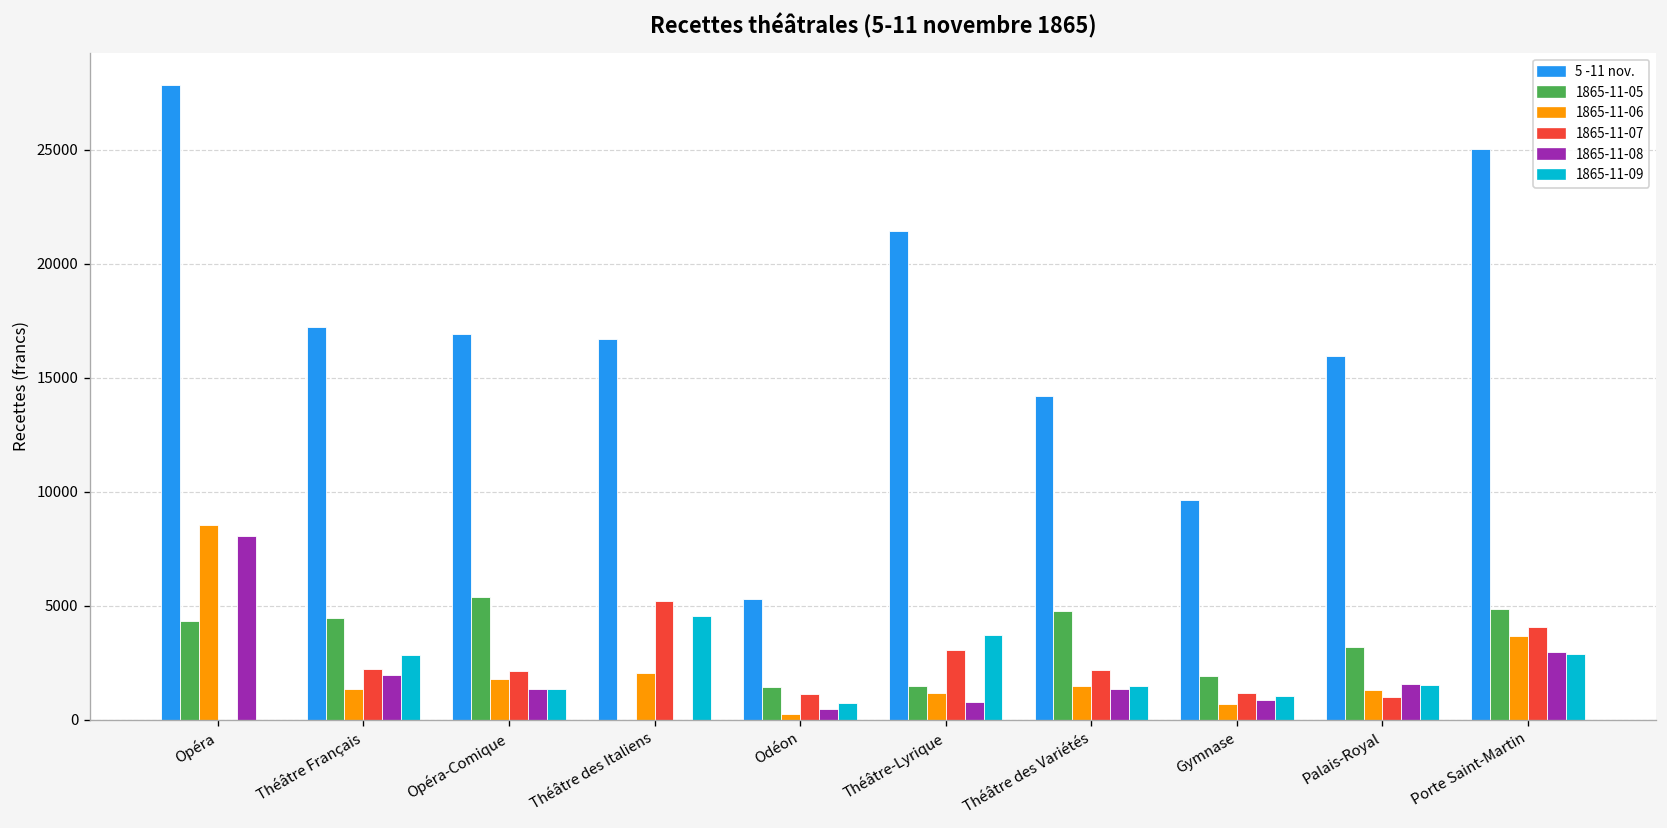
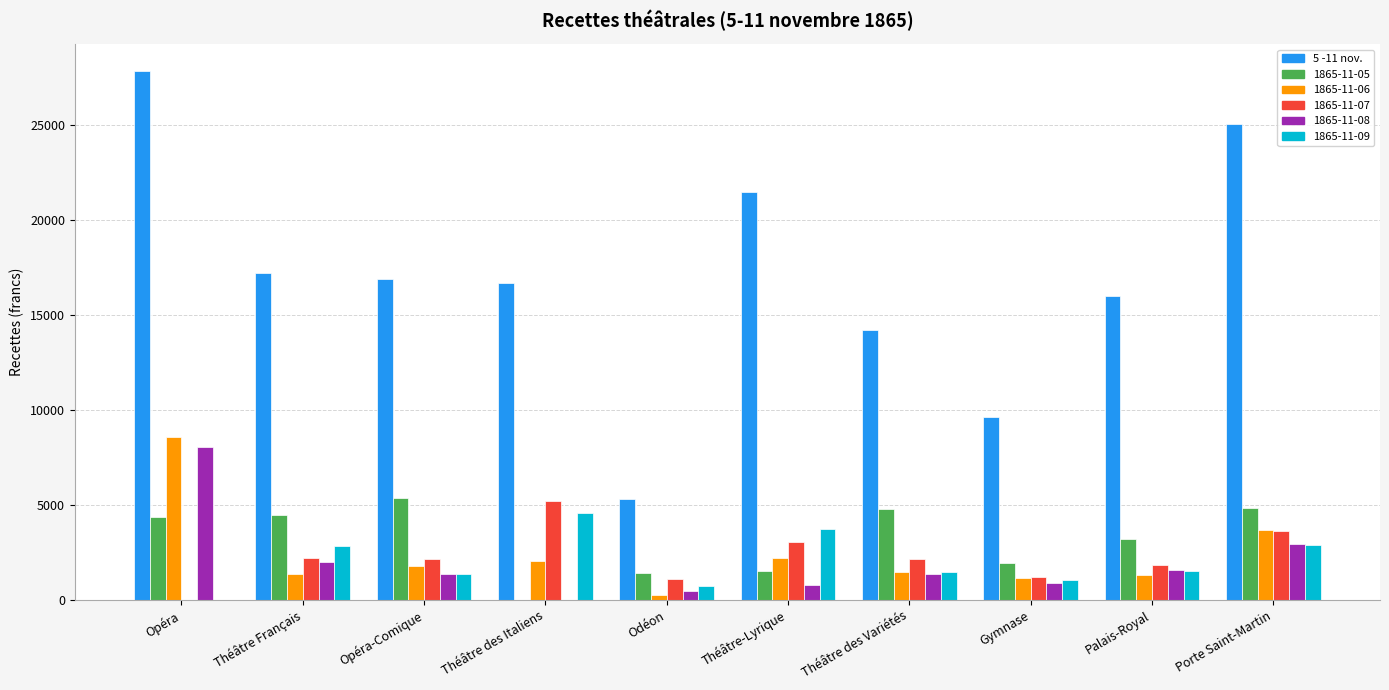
1865-11-06, Théâtre-Lyrique: 1200 -> 2200
1865-11-06, Gymnase: 700 -> 1100
1865-11-07, Palais-Royal: 1000 -> 1800
1865-11-07, Porte Saint-Martin: 4100 -> 3600
